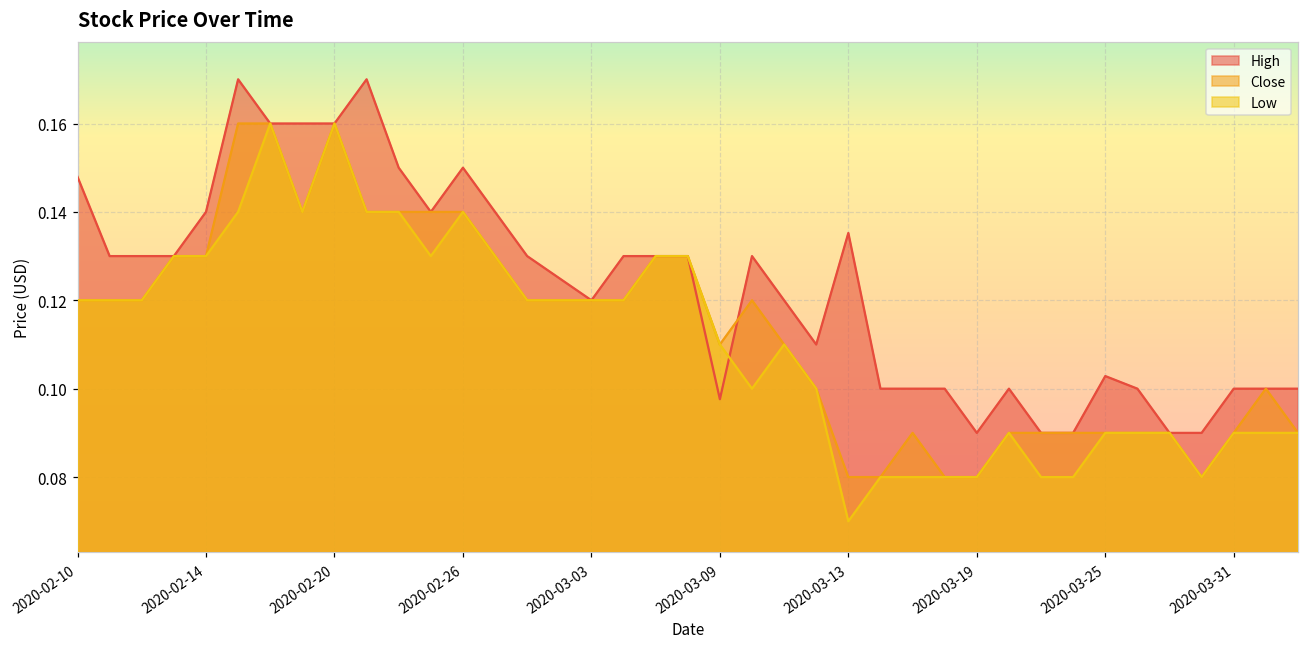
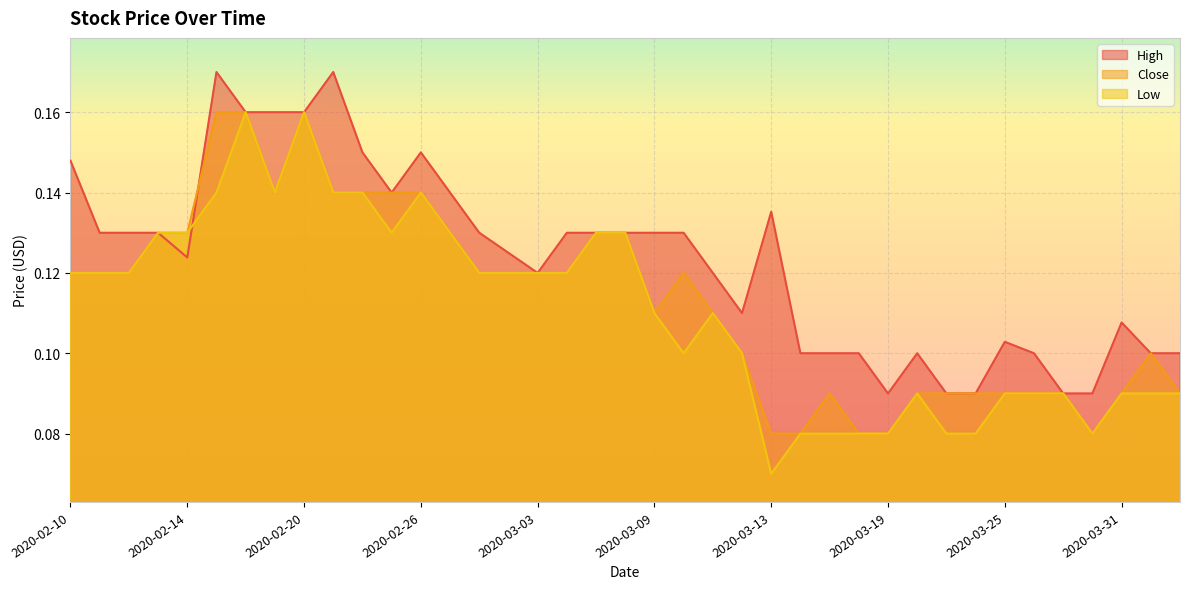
High, 2020-02-14: 0.140 -> 0.124
High, 2020-03-09: 0.098 -> 0.130
High, 2020-03-31: 0.100 -> 0.108
